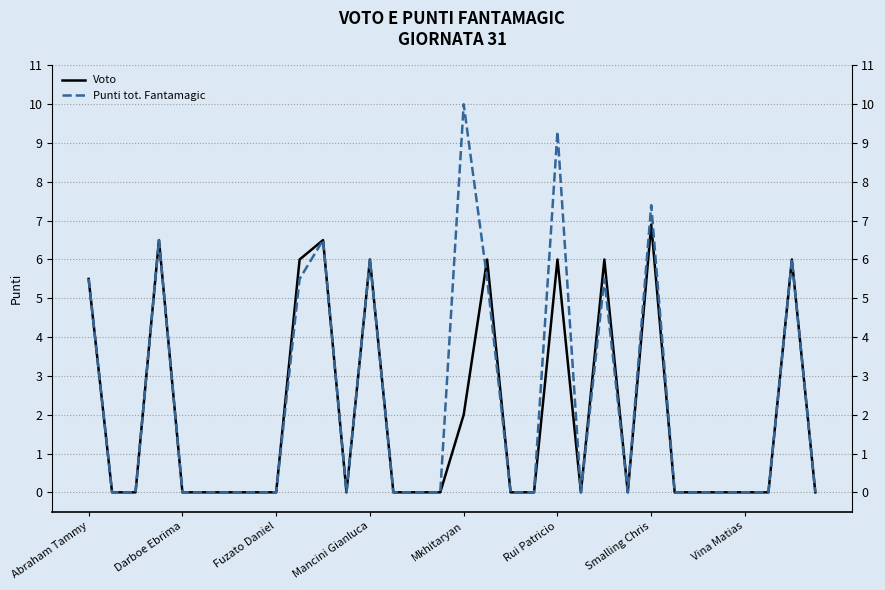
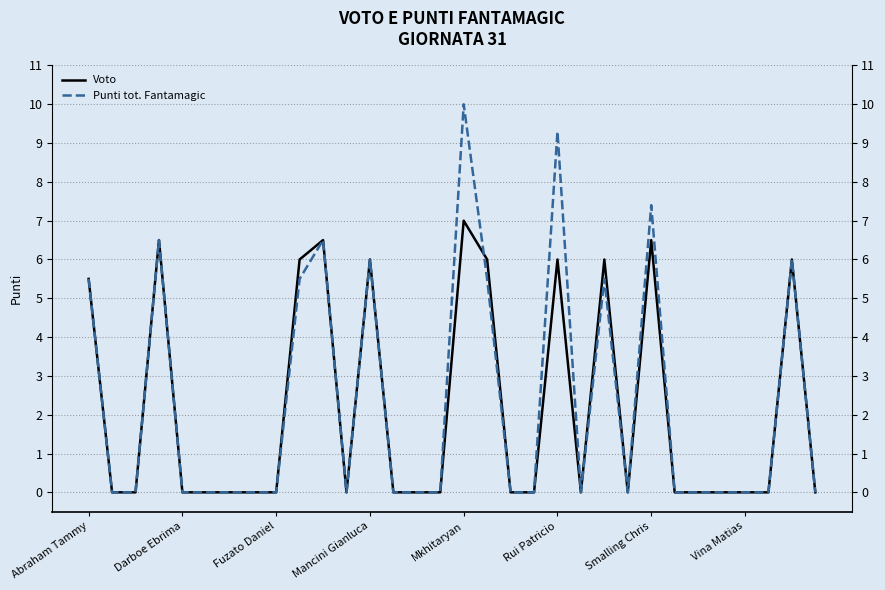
Voto, Mkhitaryan: 2 -> 7
Voto, Smalling Chris: 6.9 -> 6.5
